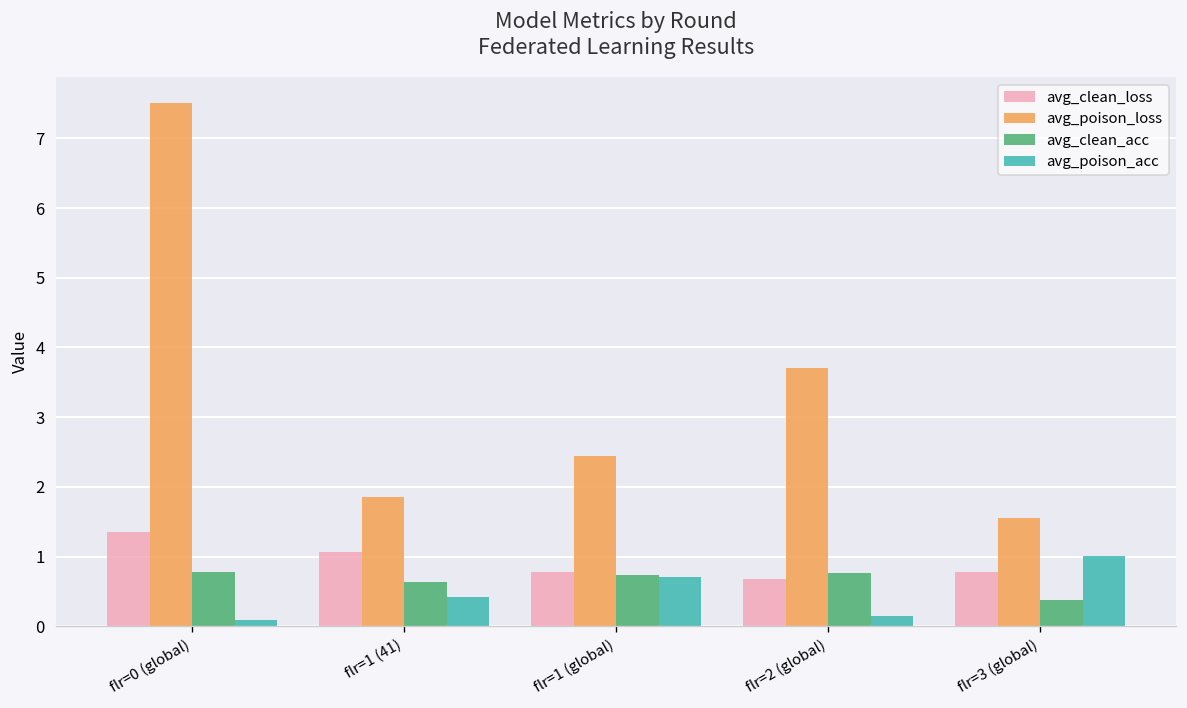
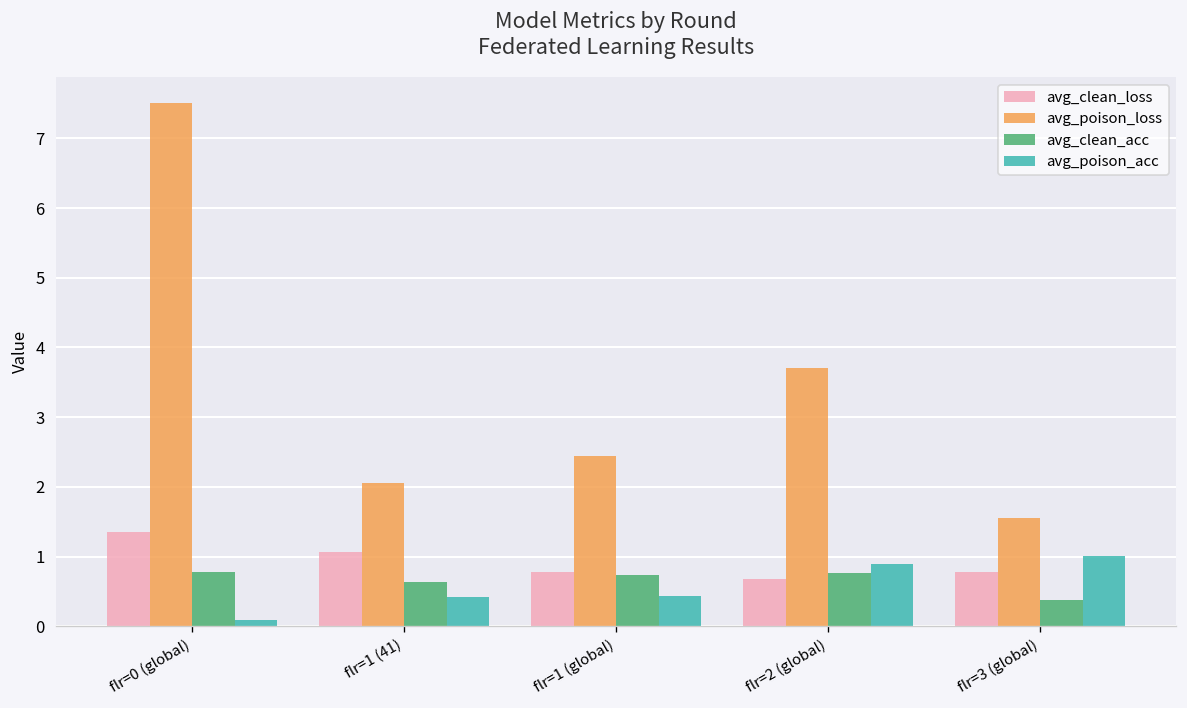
avg_poison_loss, flr=1 (41): 1.8 -> 2.0
avg_poison_acc, flr=1 (global): 0.7 -> 0.4
avg_poison_acc, flr=2 (global): 0.1 -> 0.9
